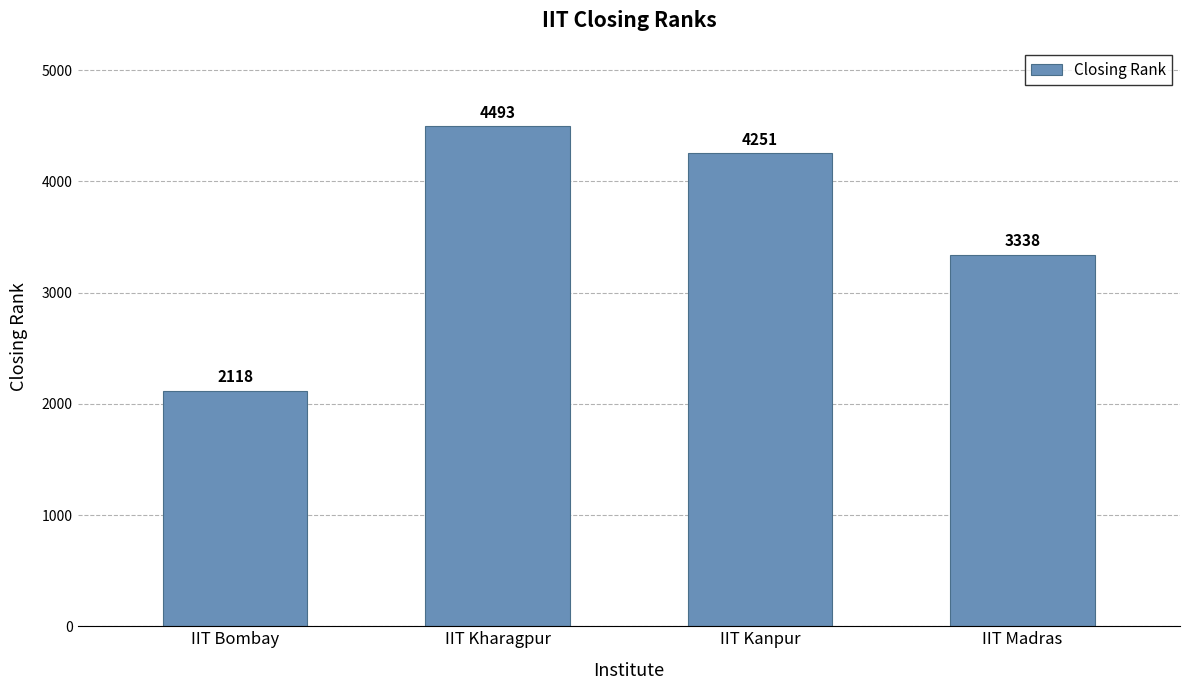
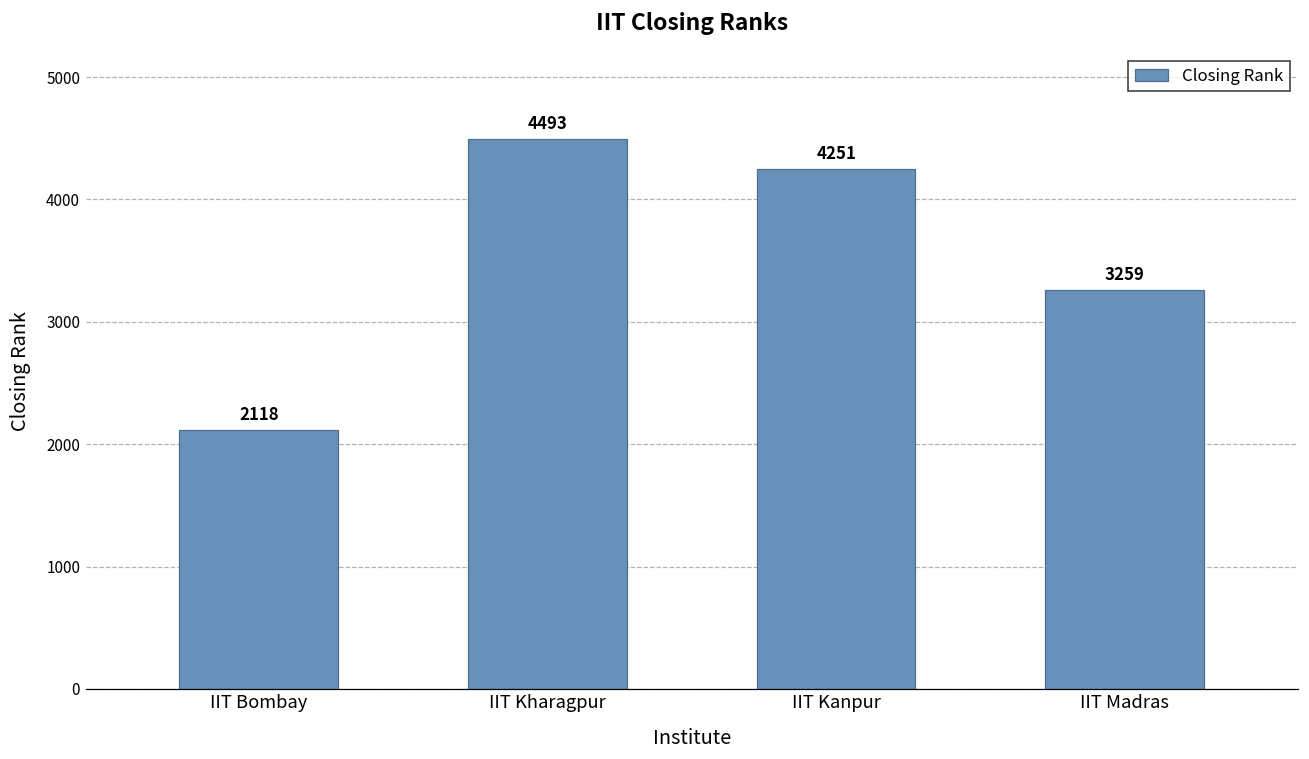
IIT Madras: 3338 -> 3259
